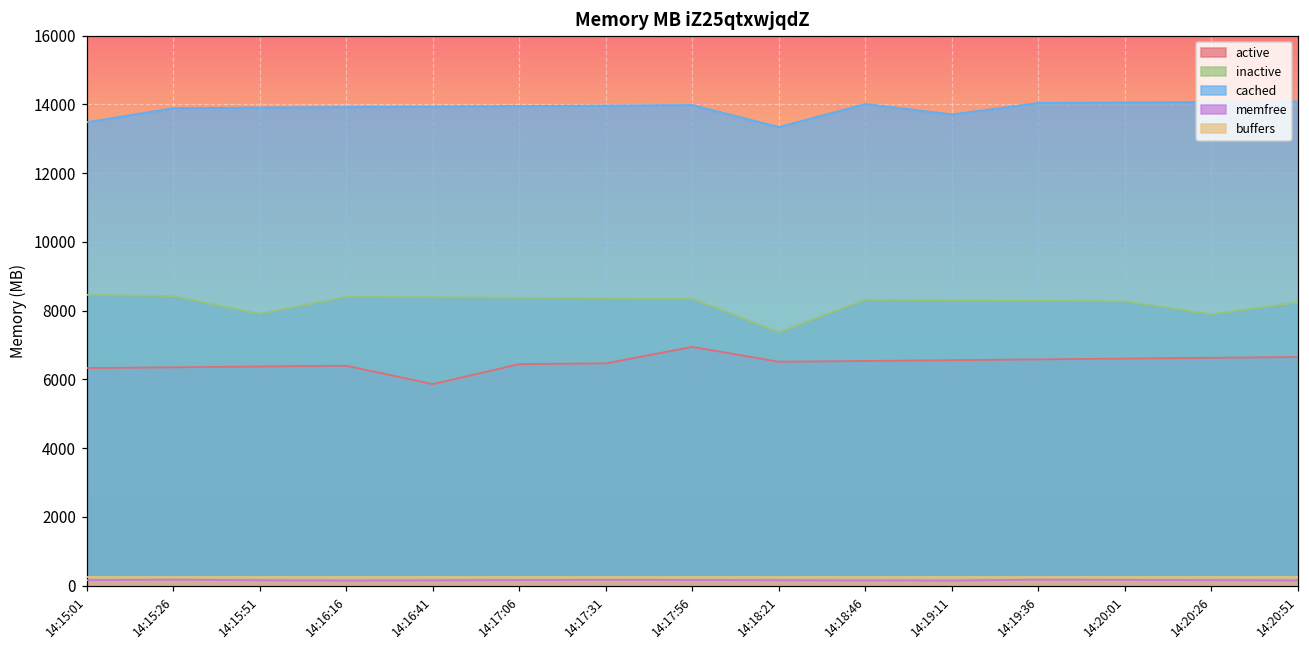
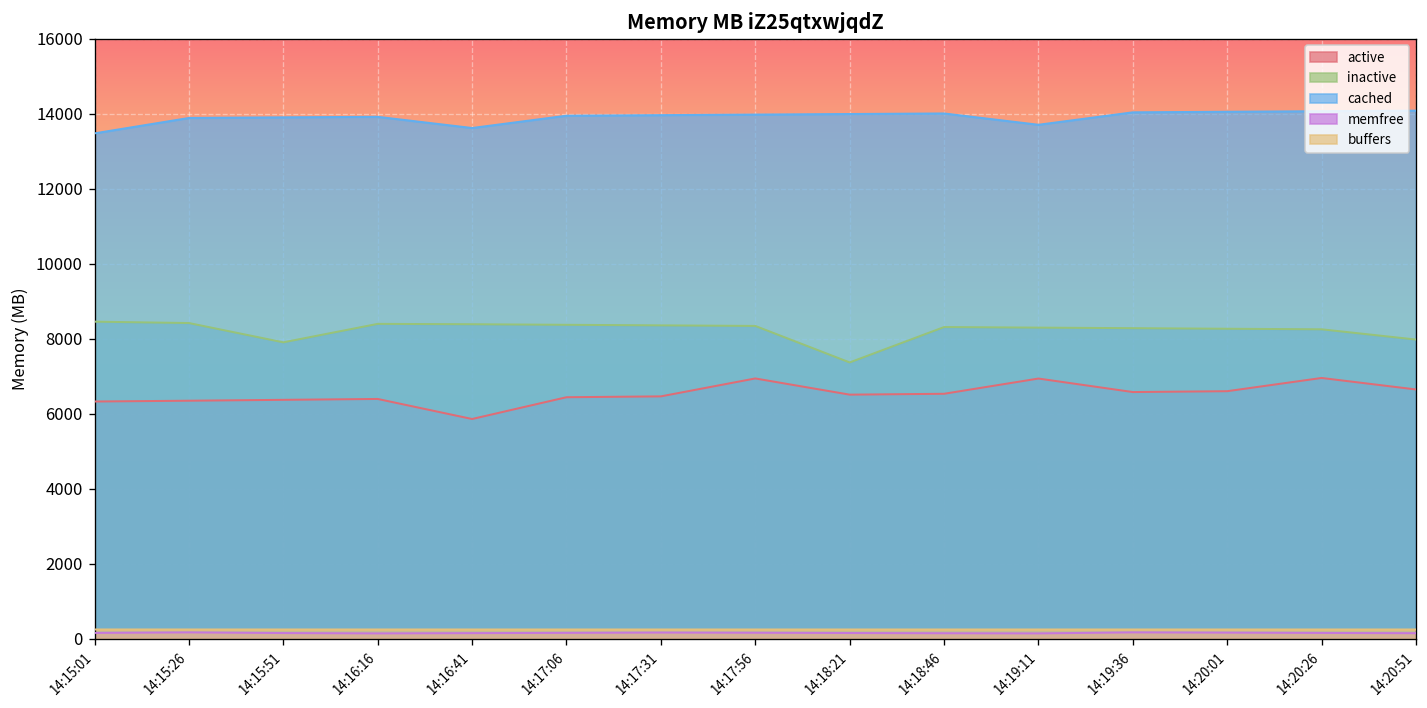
cached, 14:16:41: 13900 -> 13600
cached, 14:18:21: 13300 -> 14000
active, 14:19:11: 6600 -> 6900
active, 14:20:26: 6600 -> 7000
inactive, 14:20:26: 7900 -> 8300
inactive, 14:20:51: 8200 -> 8000
